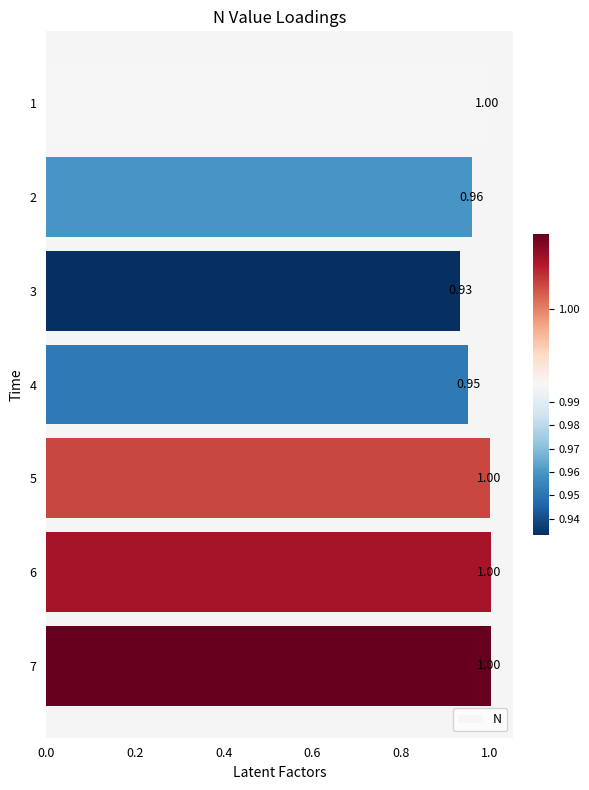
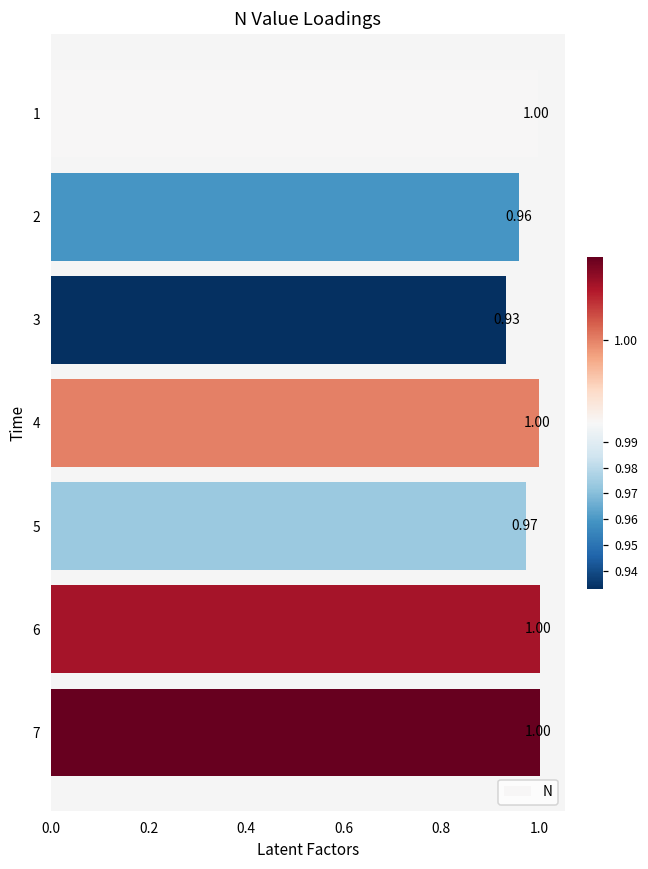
4: 0.95 -> 1.00
5: 1.00 -> 0.97
